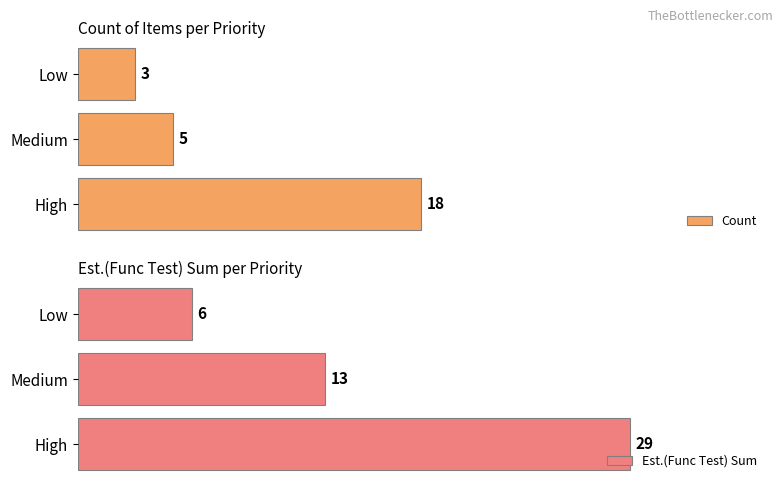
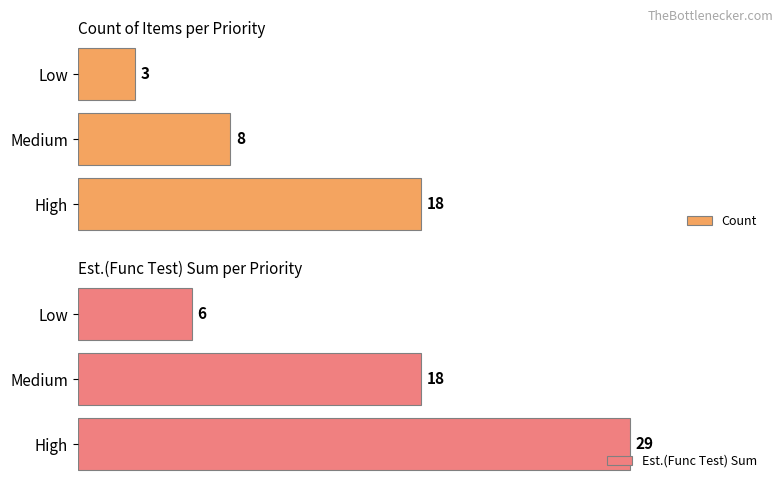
Count of Items per Priority, Medium: 5 -> 8
Est.(Func Test) Sum per Priority, Medium: 13 -> 18
